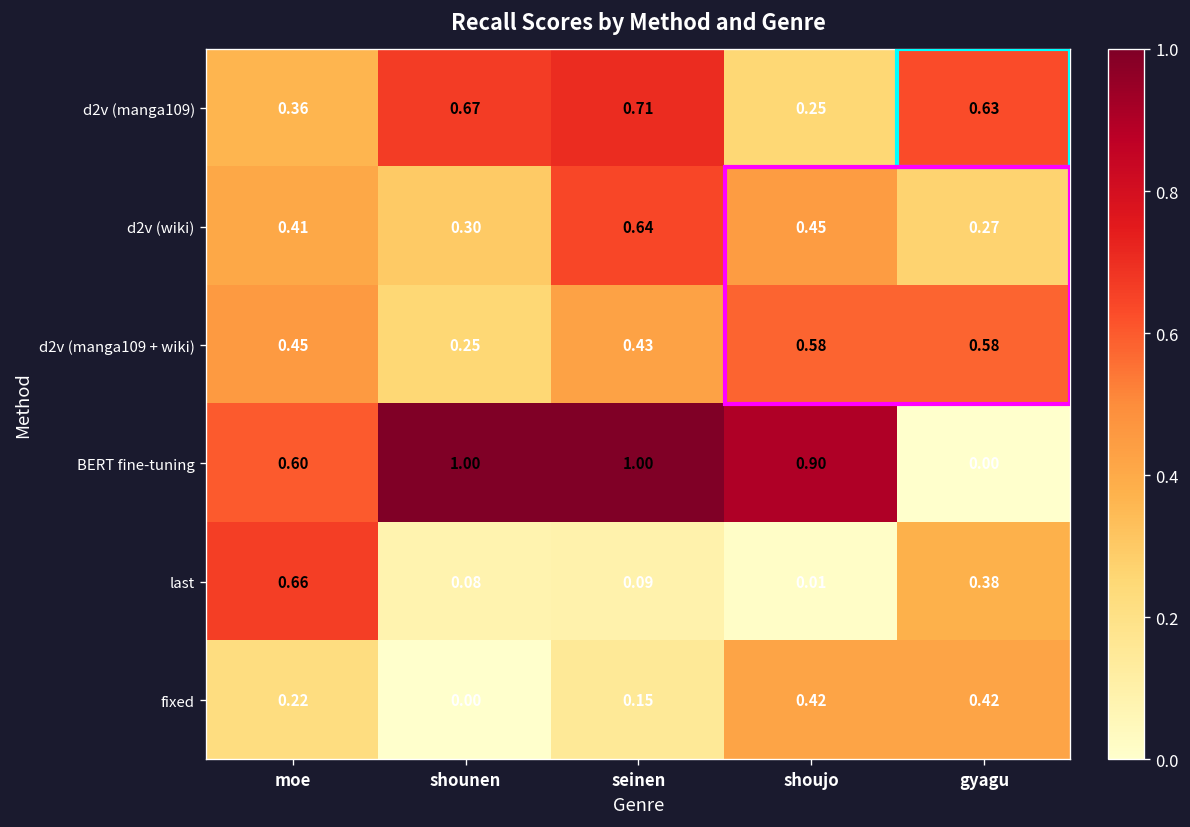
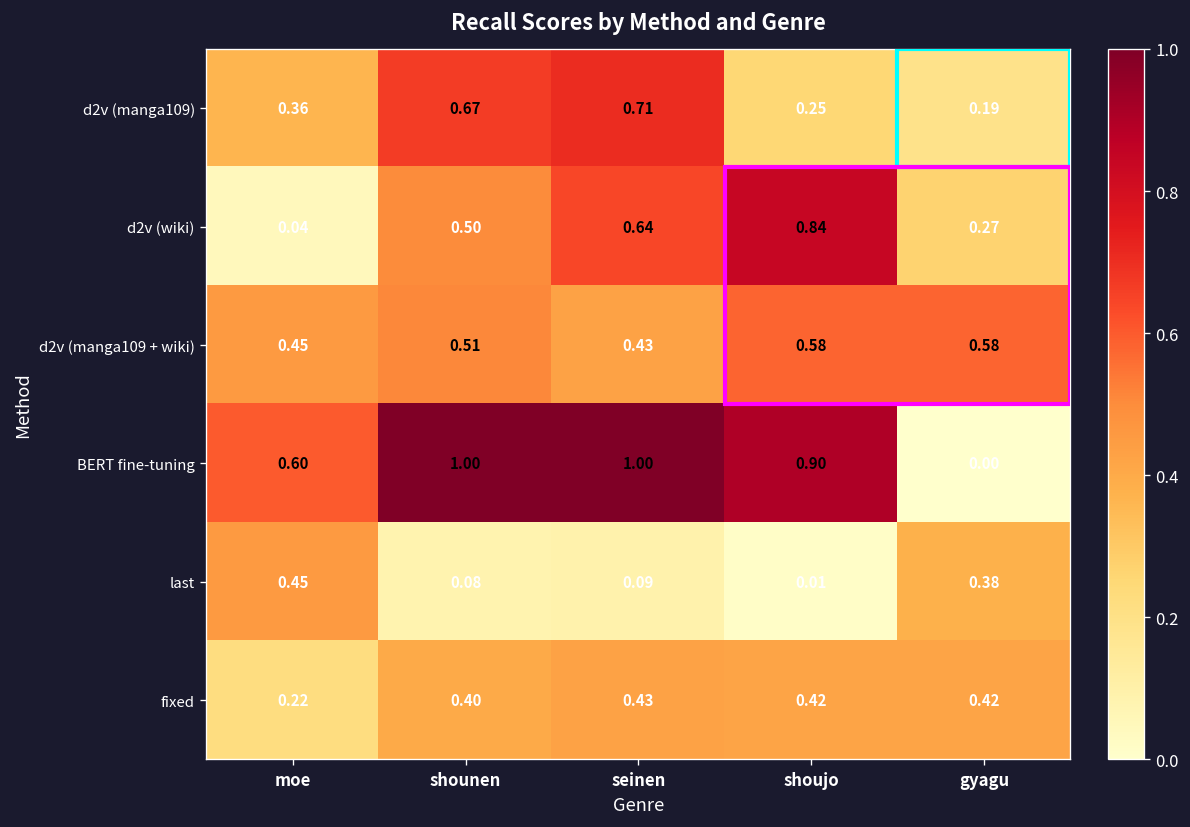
d2v (manga109), gyagu: 0.63 -> 0.19
d2v (wiki), moe: 0.41 -> 0.04
d2v (wiki), shounen: 0.30 -> 0.50
d2v (wiki), shoujo: 0.45 -> 0.84
d2v (manga109 + wiki), shounen: 0.25 -> 0.51
last, moe: 0.66 -> 0.45
fixed, shounen: 0.00 -> 0.40
fixed, seinen: 0.15 -> 0.43
